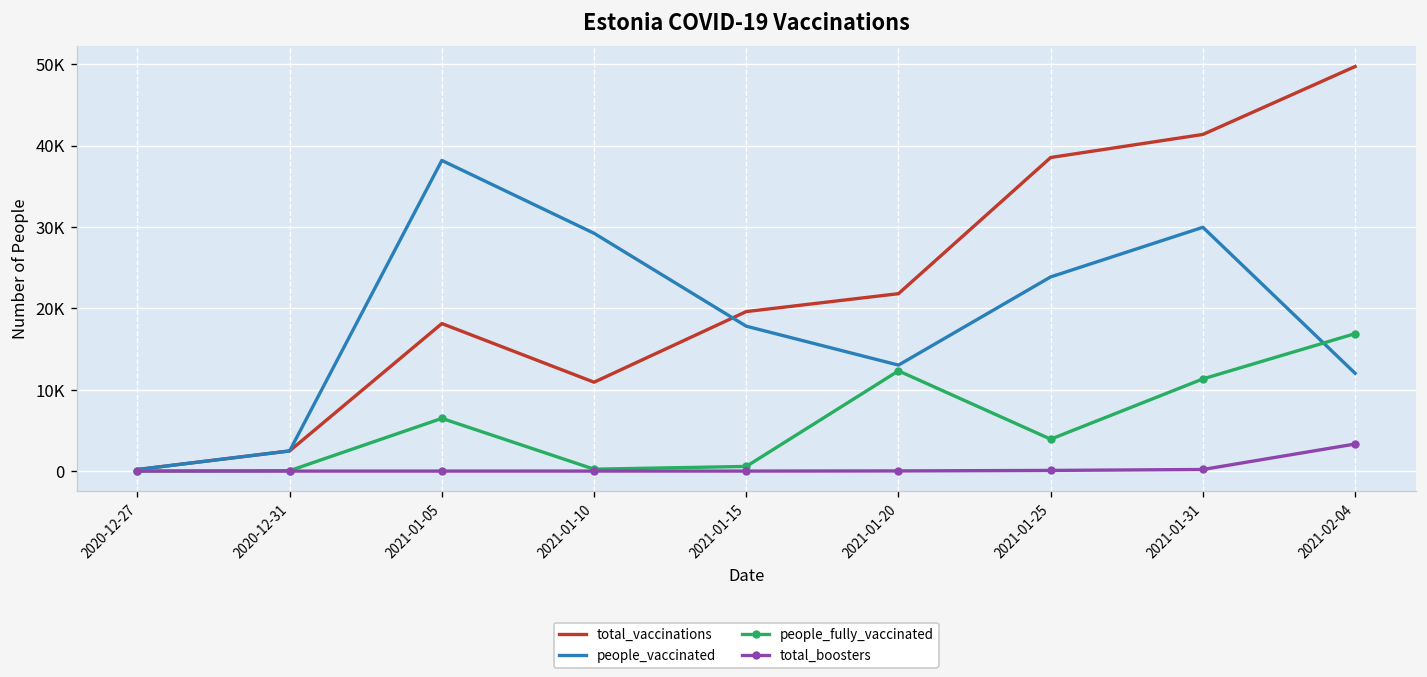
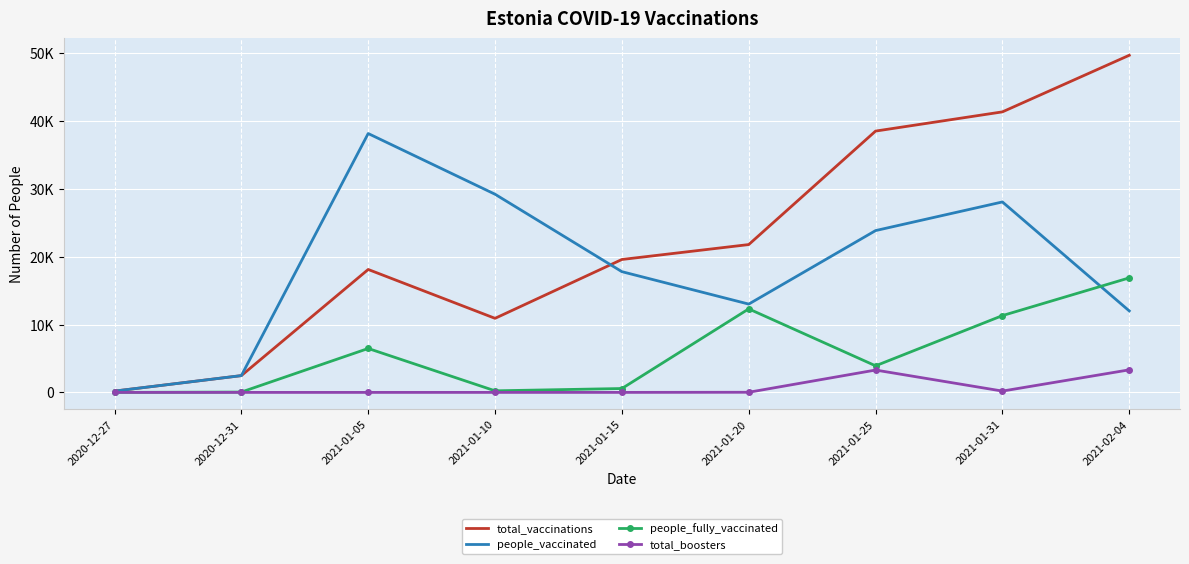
total_boosters, 2021-01-25: 0 -> 3000
people_vaccinated, 2021-01-31: 30000 -> 28000
